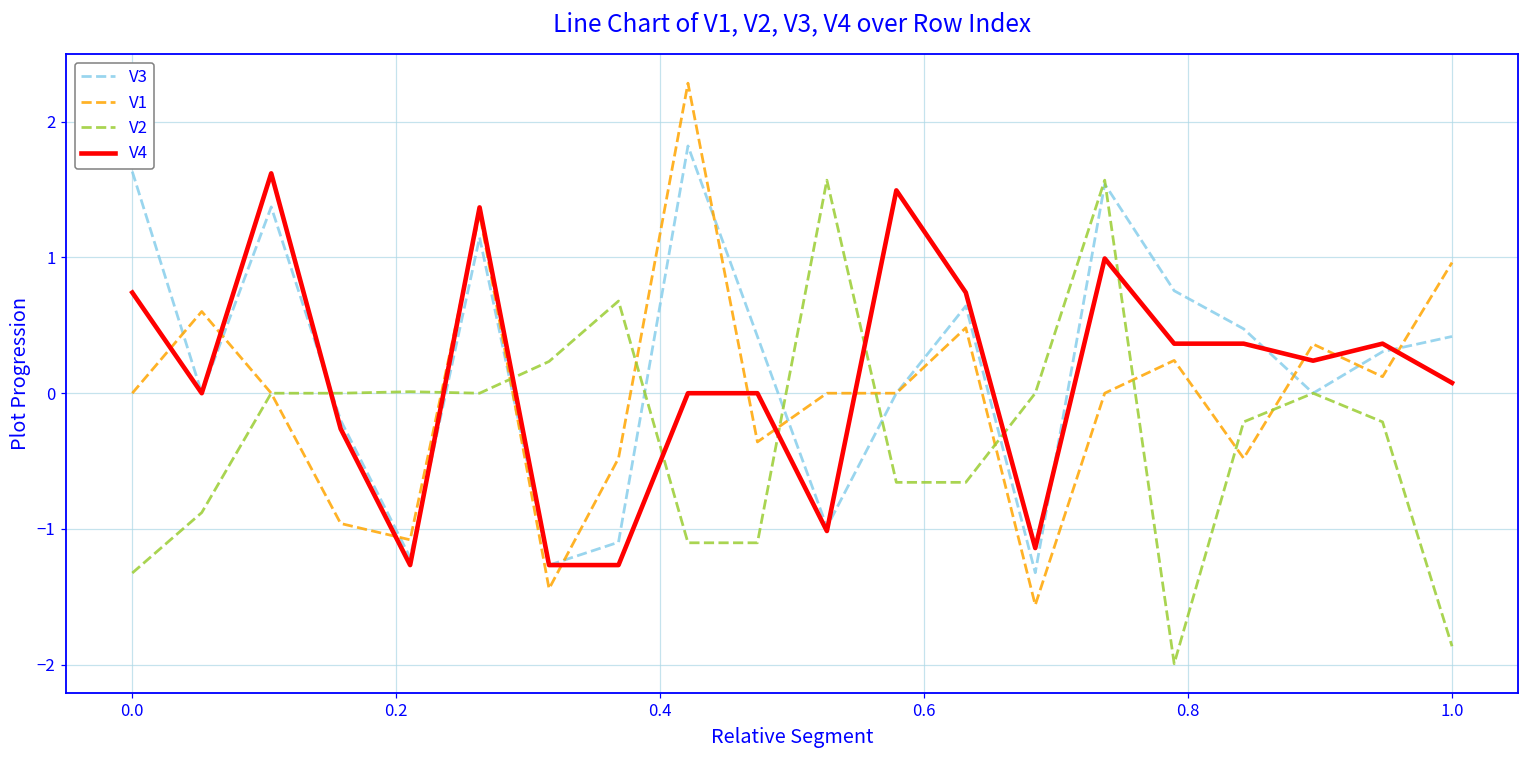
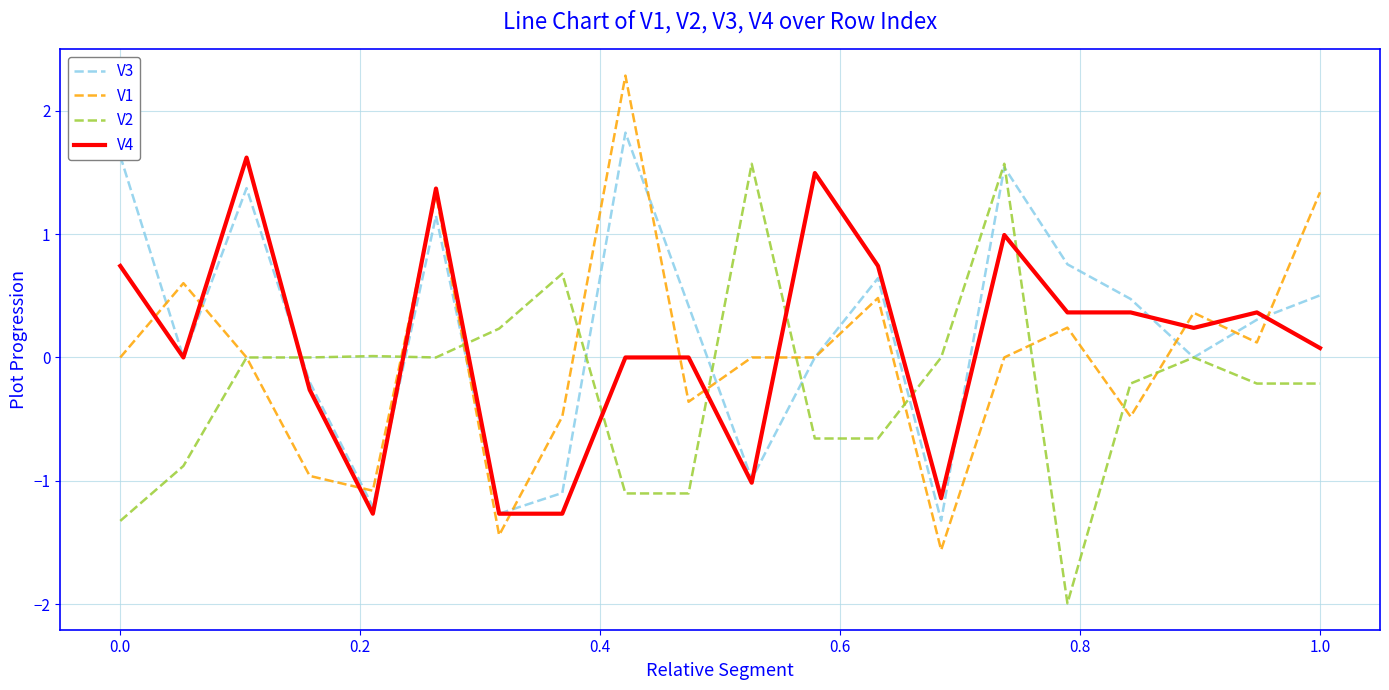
V3, 1.0: 0.42 -> 0.50
V1, 1.0: 0.96 -> 1.34
V2, 1.0: -1.86 -> -0.21
